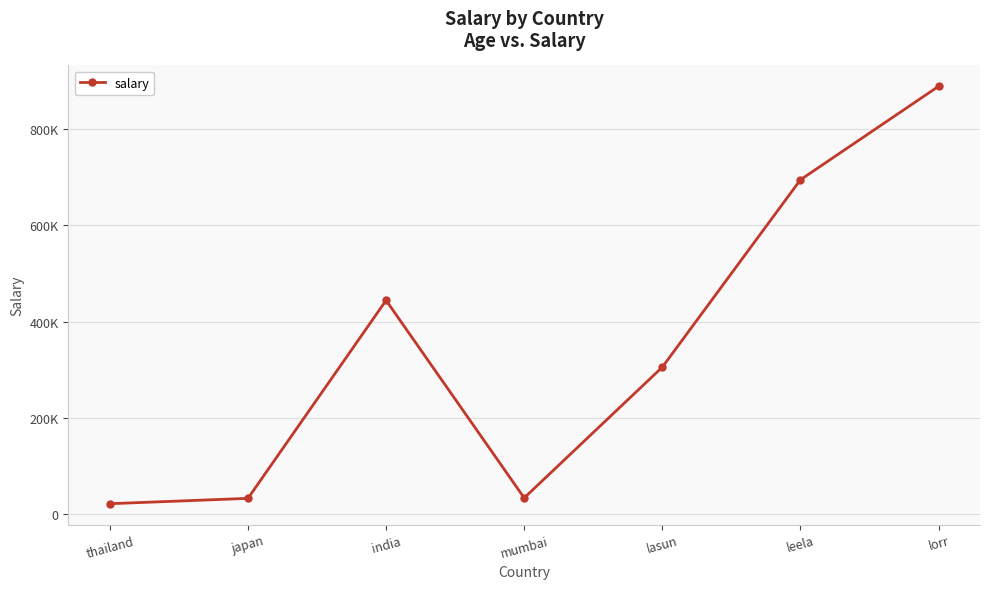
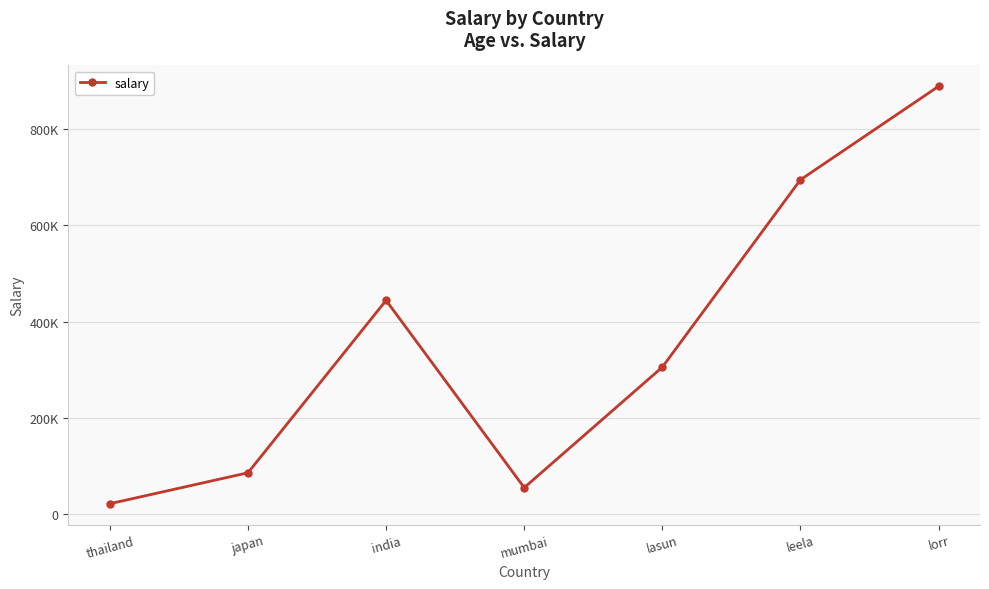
japan: 30000 -> 90000
mumbai: 30000 -> 60000
